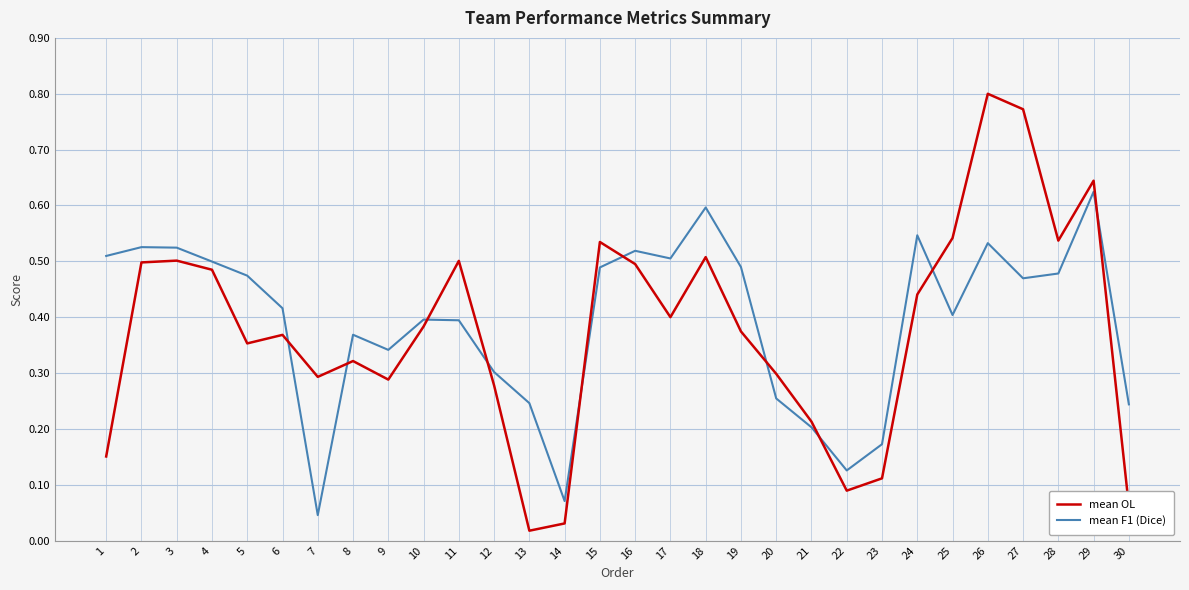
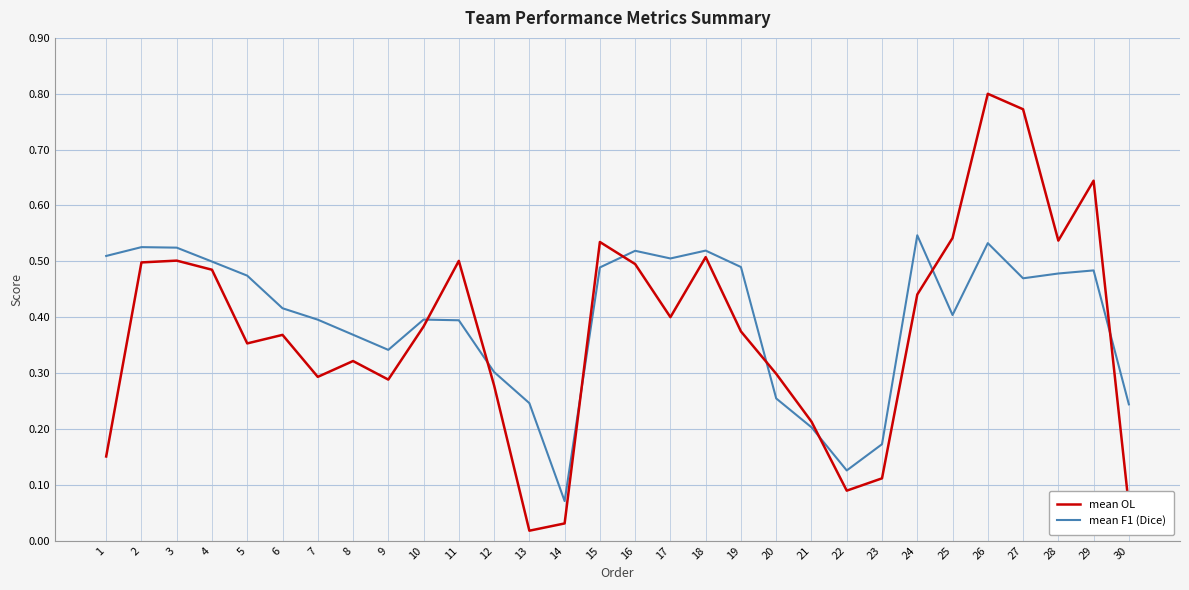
mean F1 (Dice), 7: 0.05 -> 0.40
mean F1 (Dice), 18: 0.60 -> 0.52
mean F1 (Dice), 29: 0.62 -> 0.48
